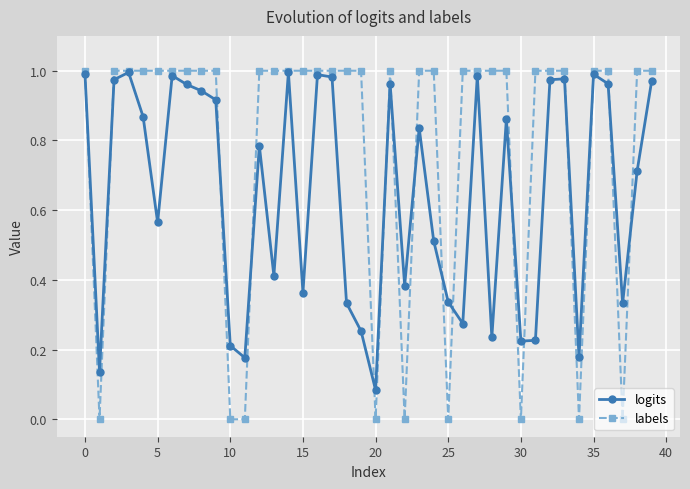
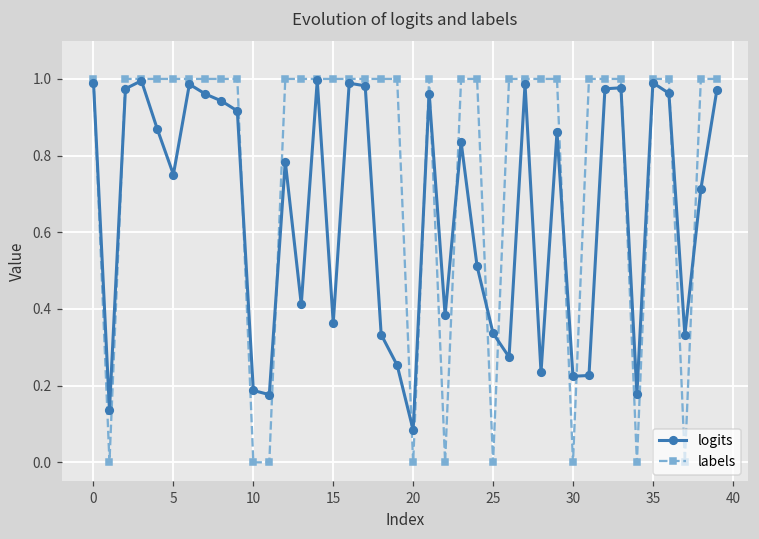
logits, 5: 0.56 -> 0.75
logits, 10: 0.21 -> 0.19
